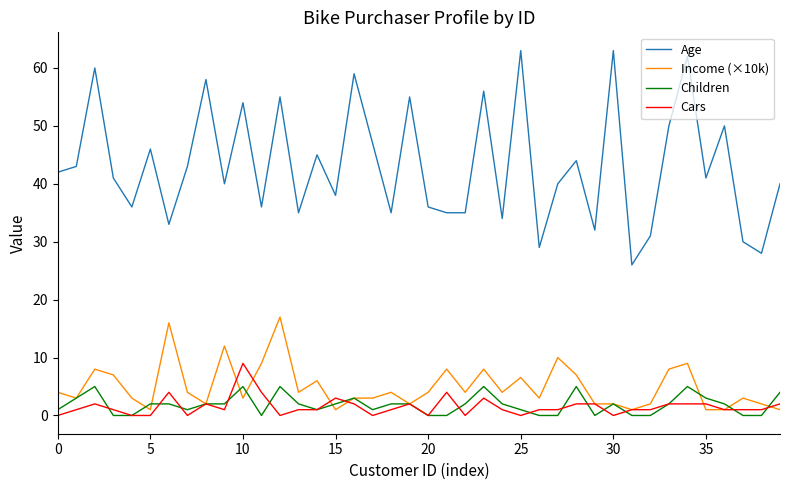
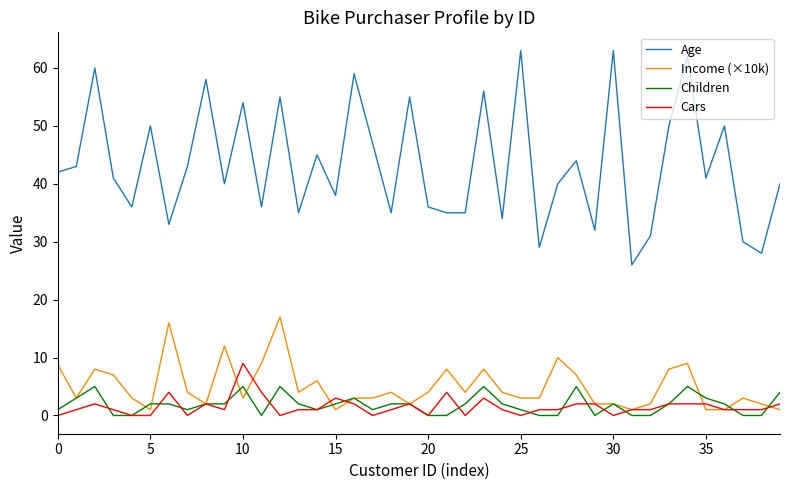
Income (×10k), 0: 4 -> 9
Age, 5: 46 -> 50
Income (×10k), 25: 7 -> 3
